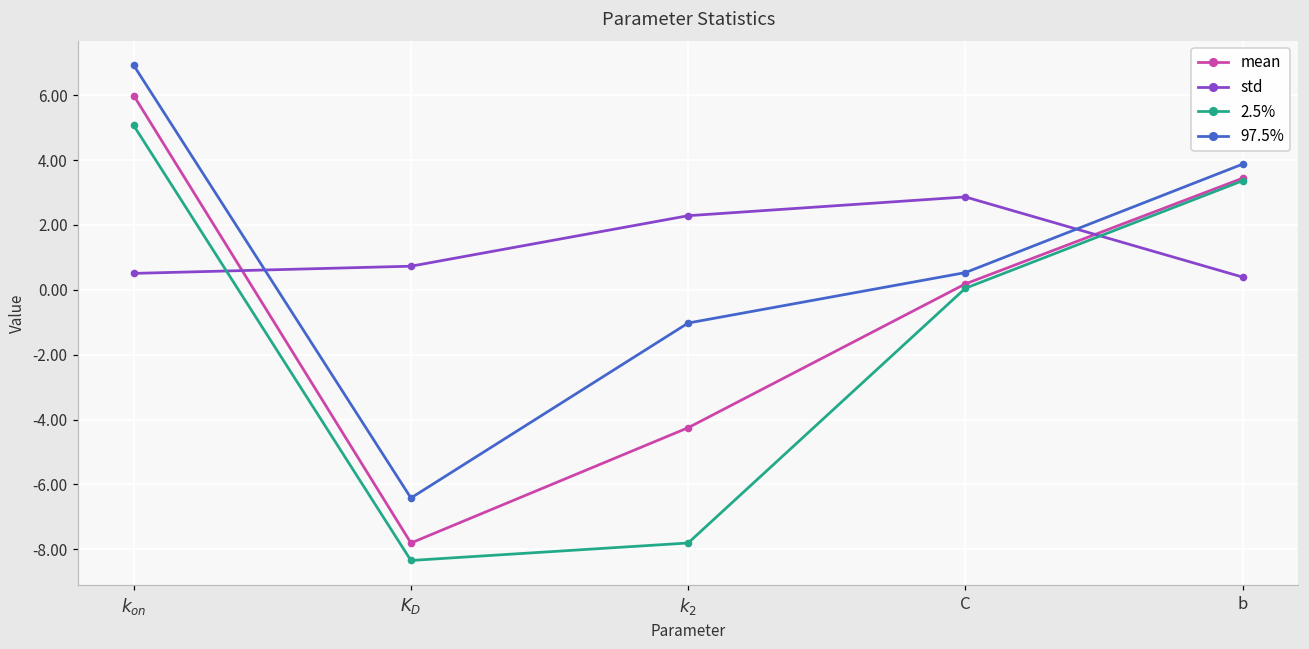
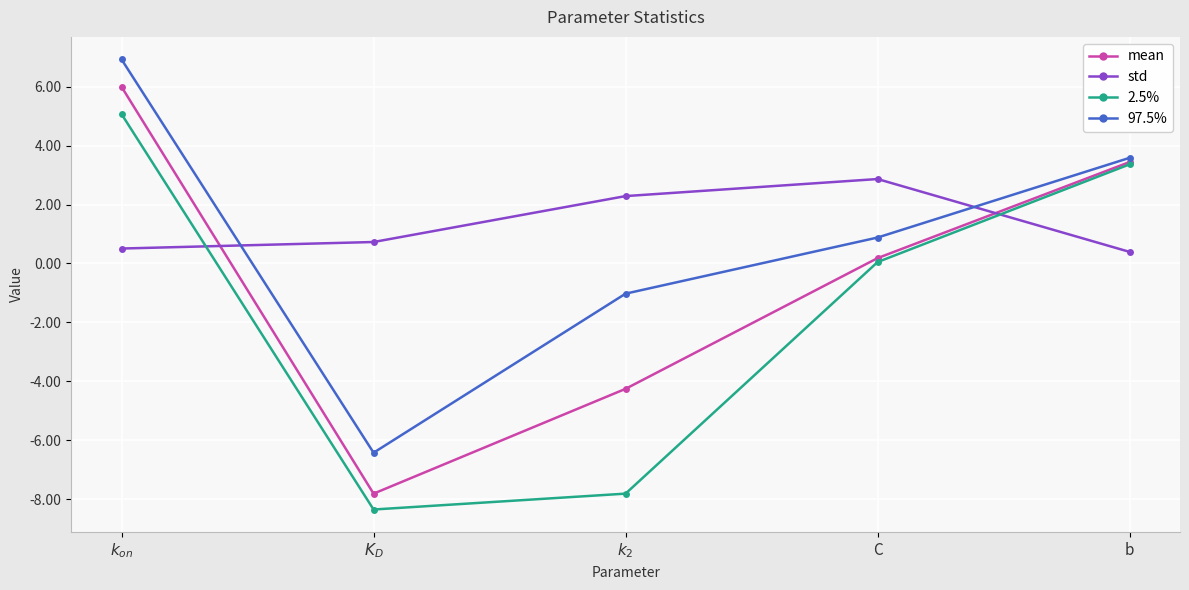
97.5%, C: 0.5 -> 0.9
97.5%, b: 3.9 -> 3.6
